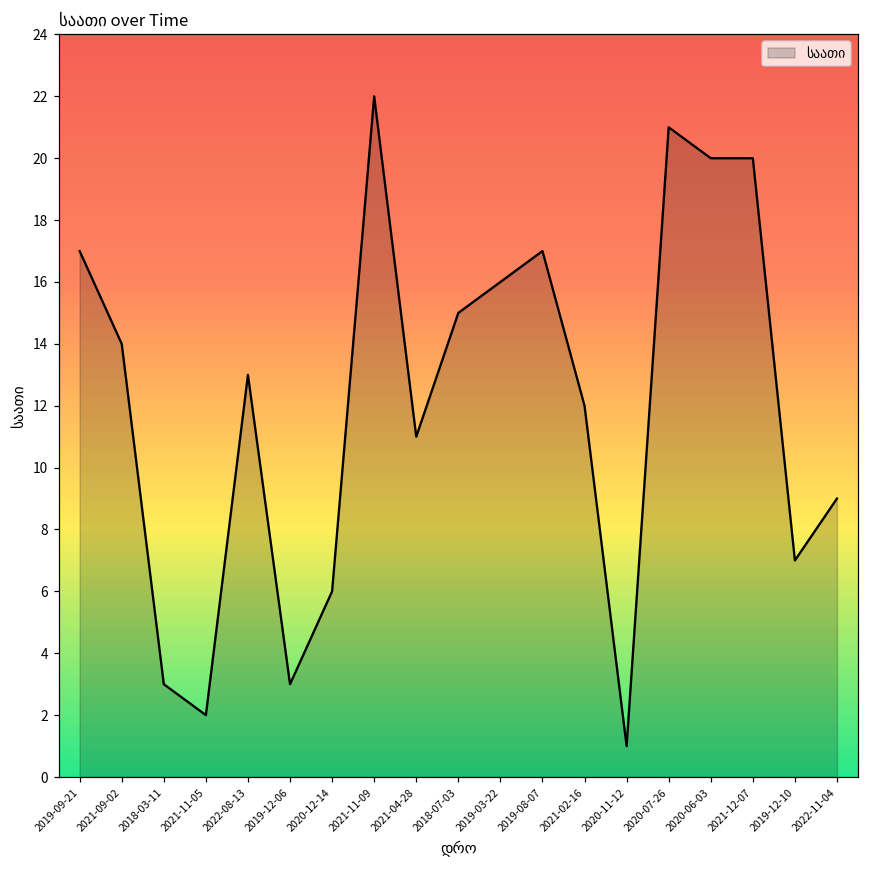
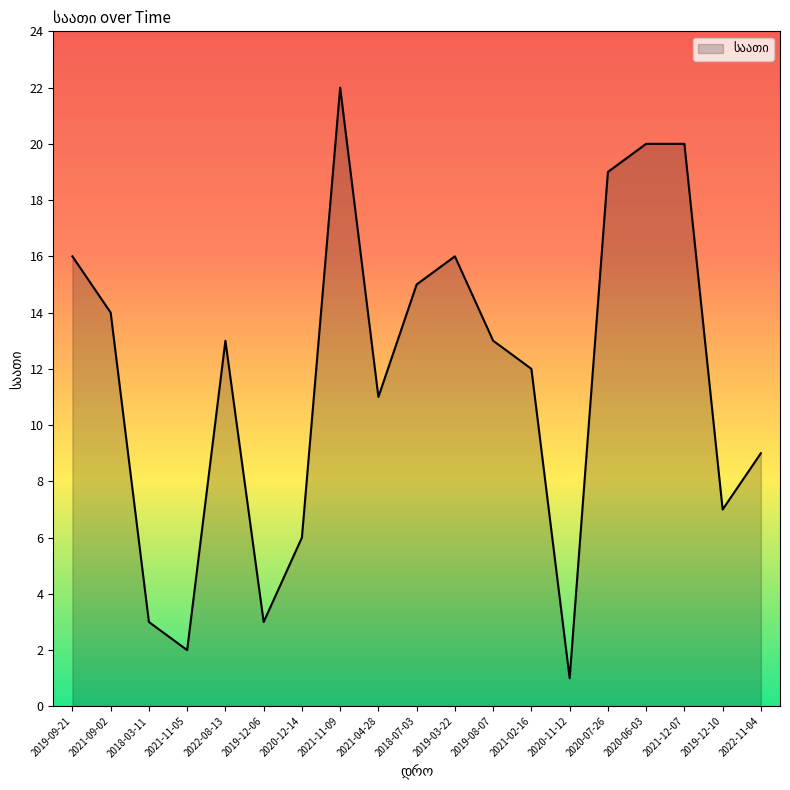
2019-09-21: 17 -> 16
2019-08-07: 17 -> 13
2020-07-26: 21 -> 19
